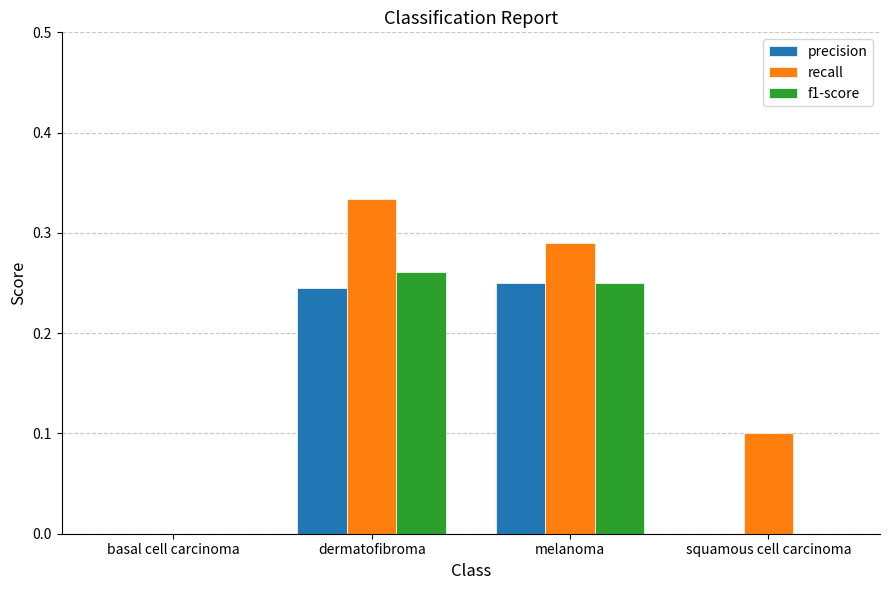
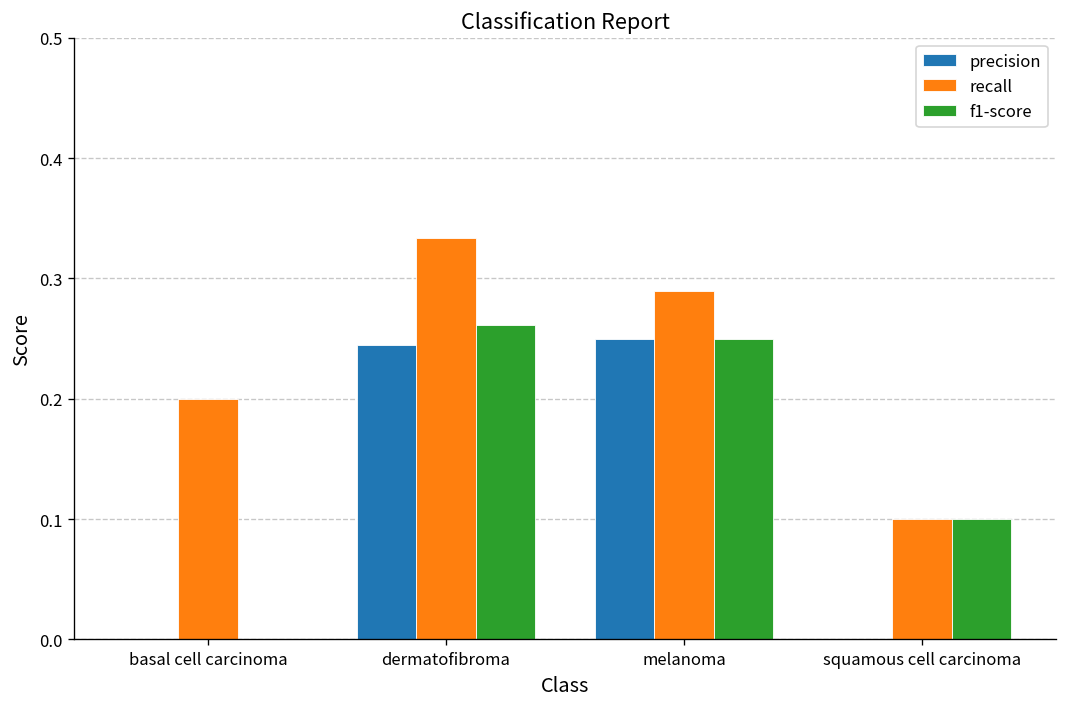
recall, basal cell carcinoma: 0.0 -> 0.2
f1-score, squamous cell carcinoma: 0.0 -> 0.1
